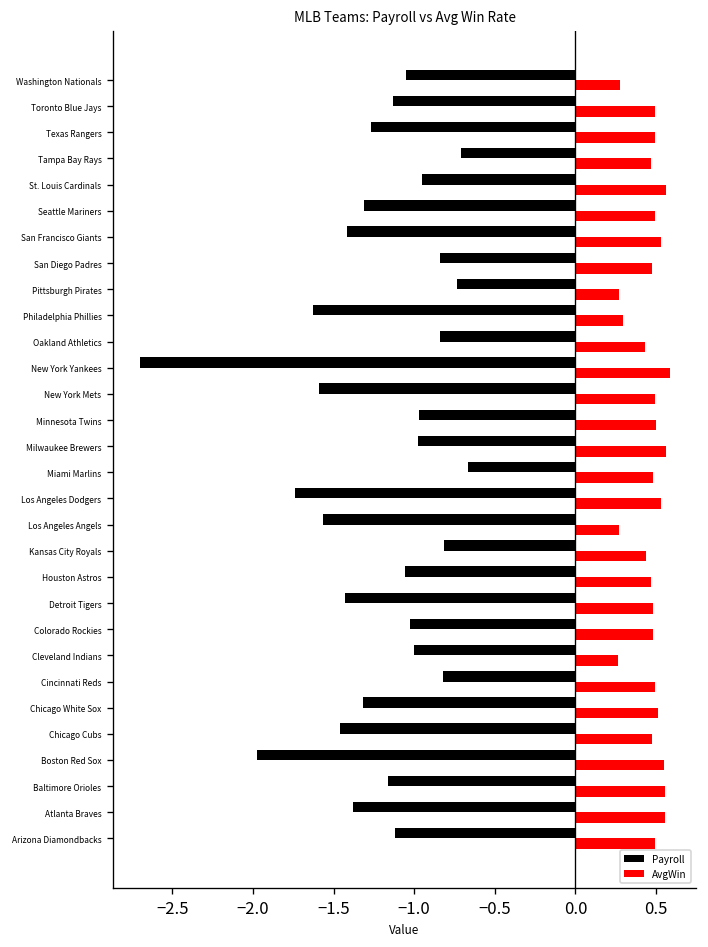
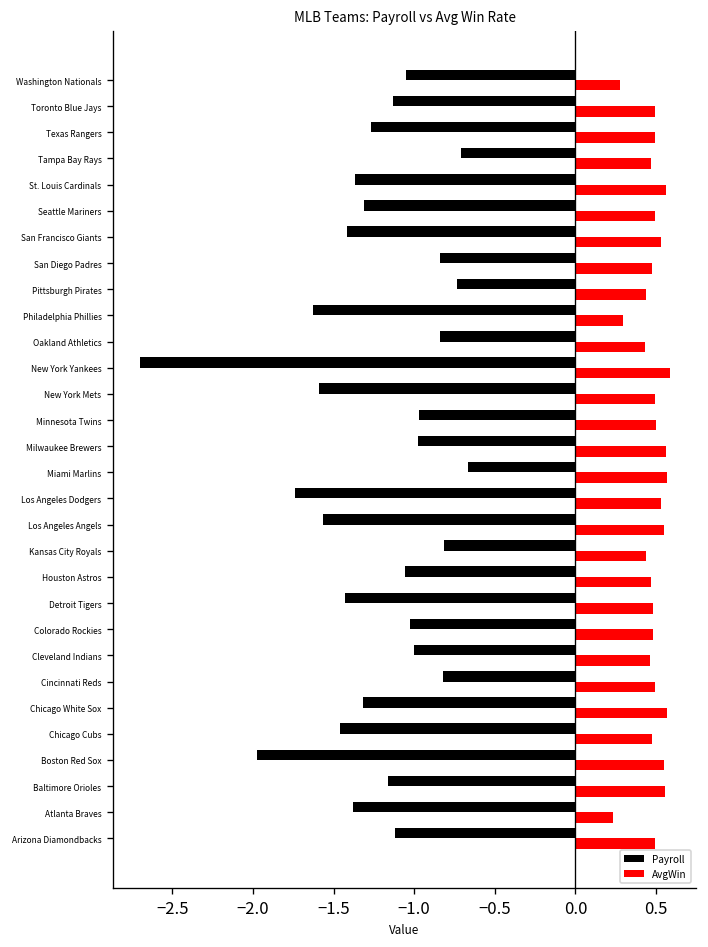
Payroll, St. Louis Cardinals: -0.95 -> -1.37
AvgWin, Pittsburgh Pirates: 0.27 -> 0.44
AvgWin, Miami Marlins: 0.48 -> 0.57
AvgWin, Los Angeles Angels: 0.27 -> 0.55
AvgWin, Cleveland Indians: 0.27 -> 0.46
AvgWin, Chicago White Sox: 0.51 -> 0.57
AvgWin, Atlanta Braves: 0.55 -> 0.23
